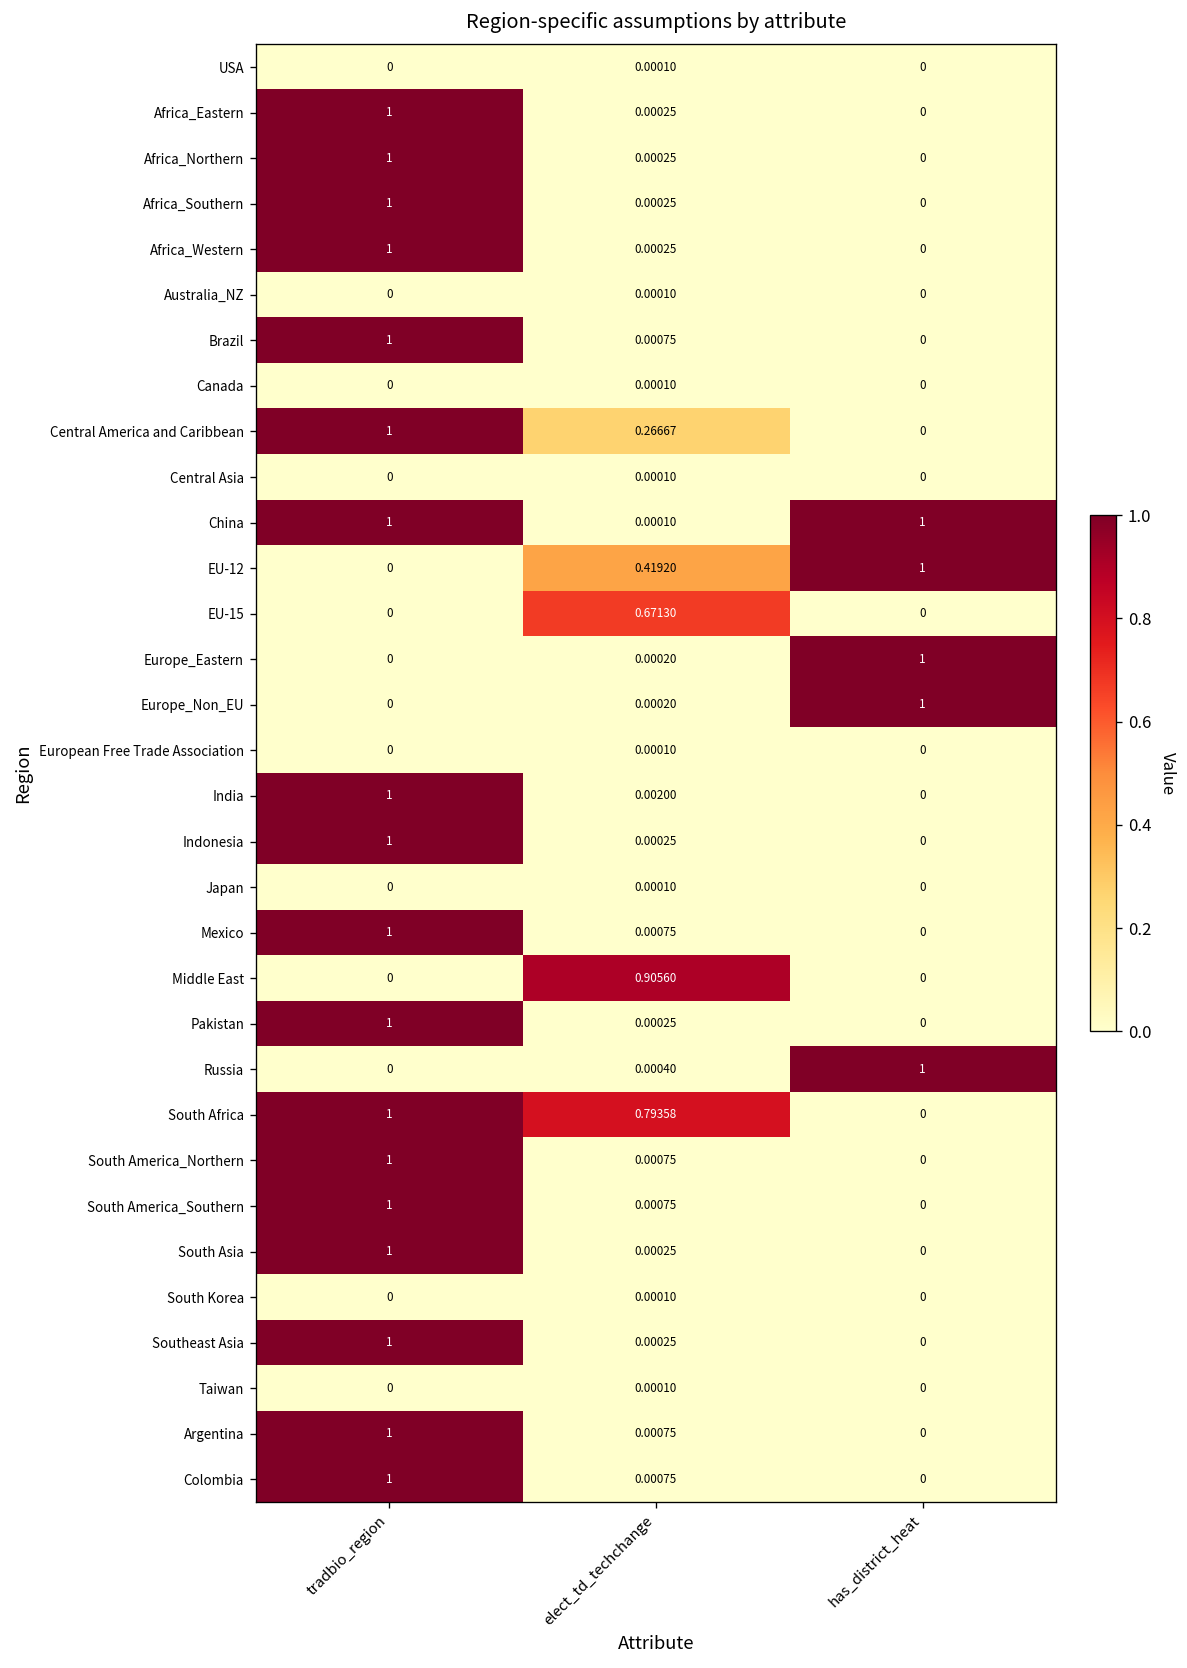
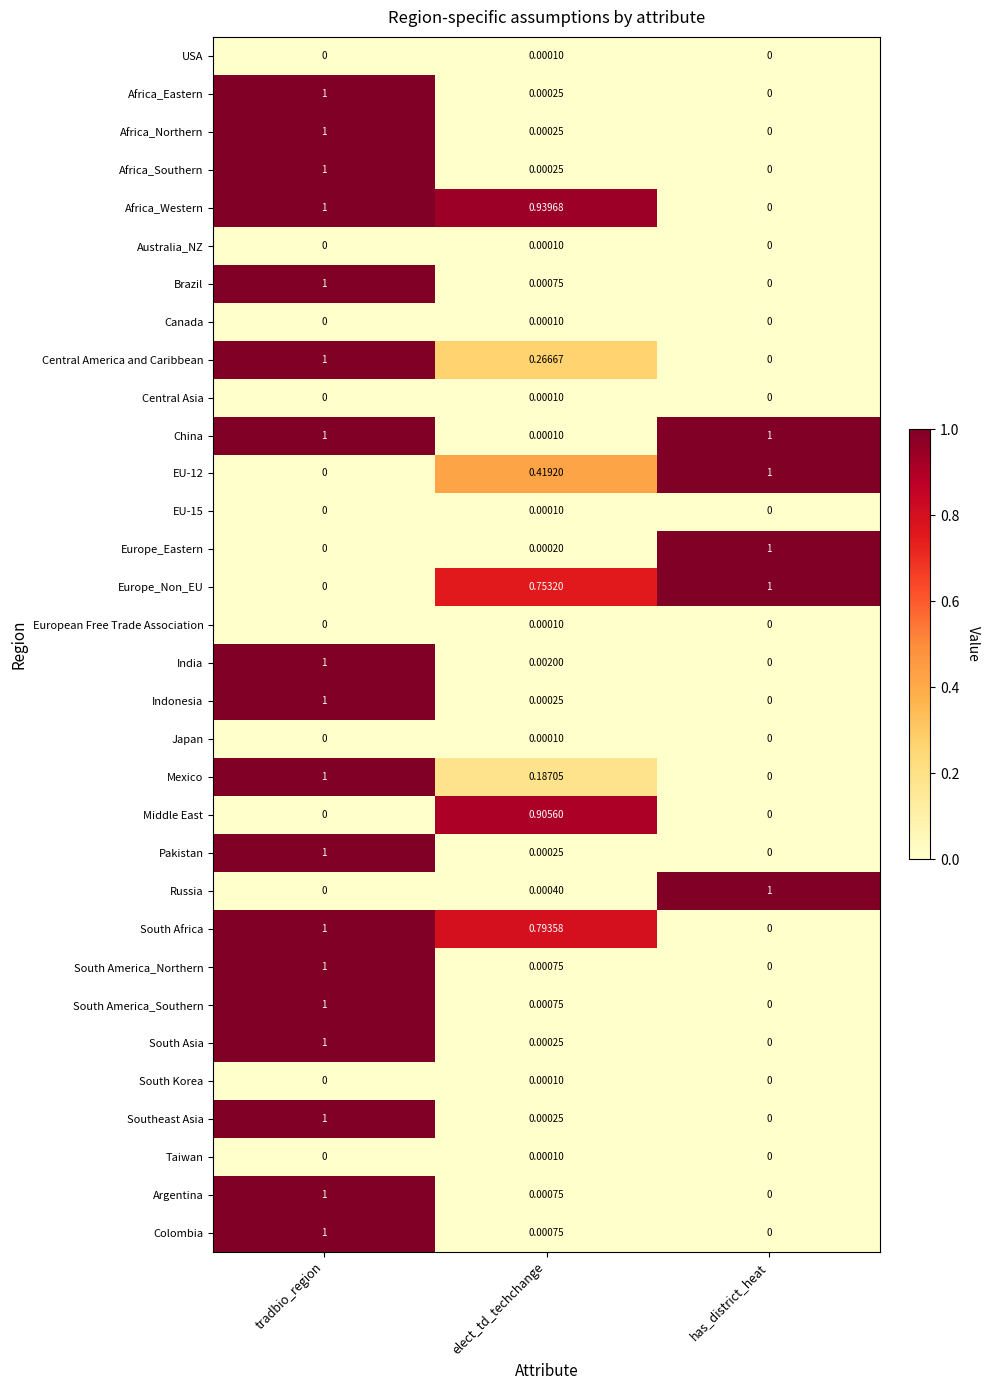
Africa_Western, elect_td_techchange: 0.00025 -> 0.93968
EU-15, elect_td_techchange: 0.67130 -> 0.00010
Europe_Non_EU, elect_td_techchange: 0.00020 -> 0.75320
Mexico, elect_td_techchange: 0.00075 -> 0.18705
